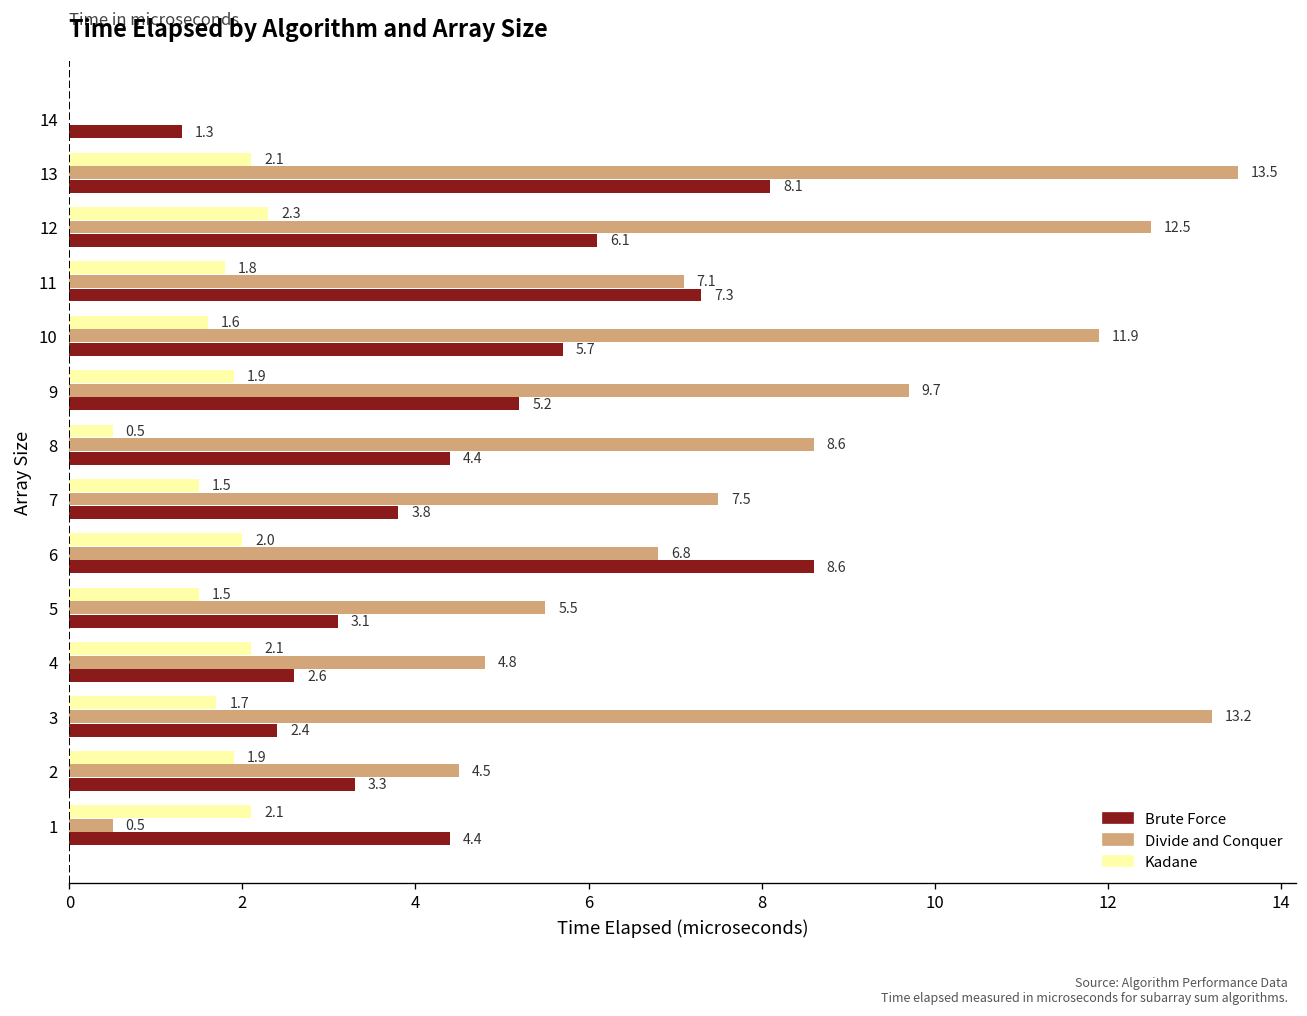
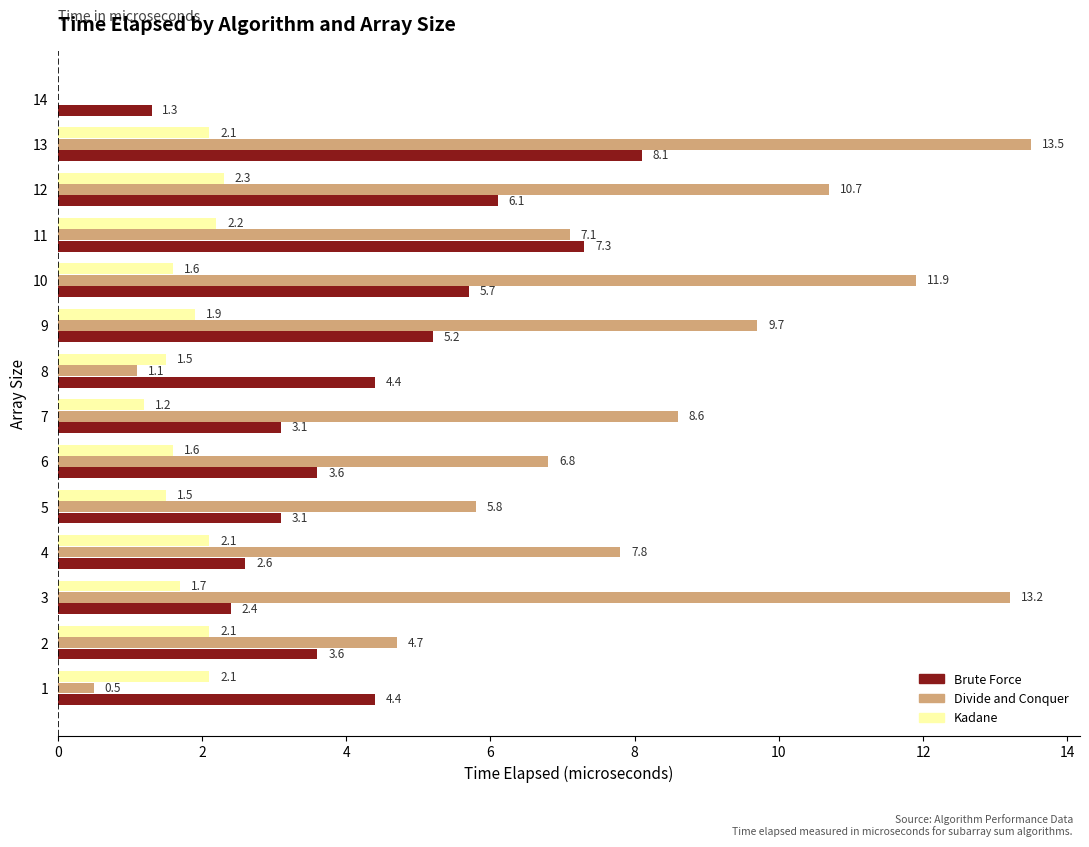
Divide and Conquer, 12: 12.5 -> 10.7
Kadane, 11: 1.8 -> 2.2
Kadane, 8: 0.5 -> 1.5
Divide and Conquer, 8: 8.6 -> 1.1
Kadane, 7: 1.5 -> 1.2
Divide and Conquer, 7: 7.5 -> 8.6
Brute Force, 7: 3.8 -> 3.1
Kadane, 6: 2.0 -> 1.6
Brute Force, 6: 8.6 -> 3.6
Divide and Conquer, 5: 5.5 -> 5.8
Divide and Conquer, 4: 4.8 -> 7.8
Kadane, 2: 1.9 -> 2.1
Divide and Conquer, 2: 4.5 -> 4.7
Brute Force, 2: 3.3 -> 3.6
